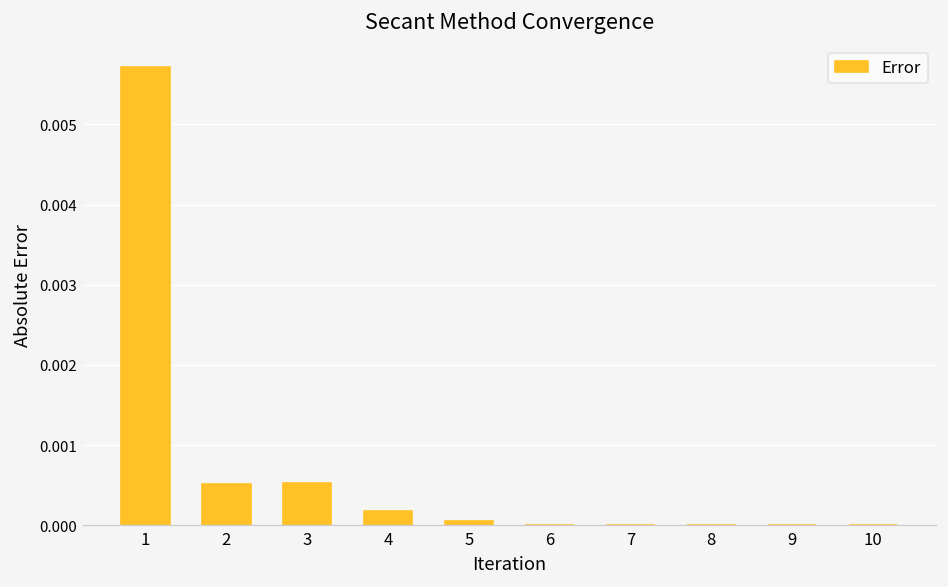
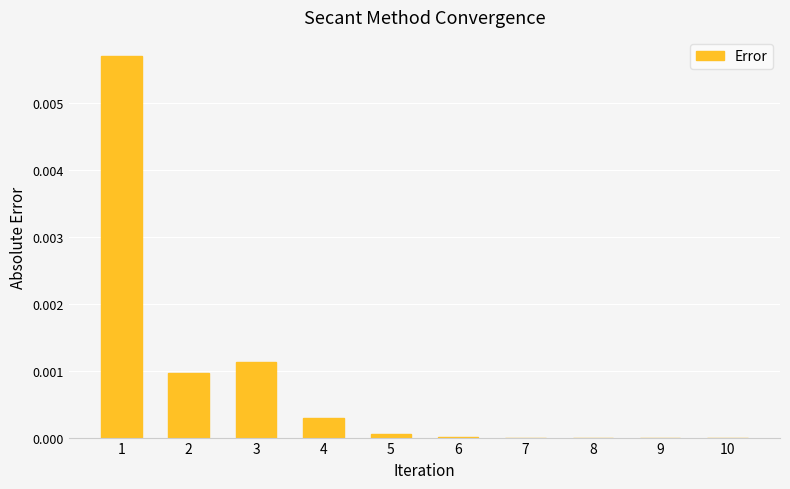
2: 0.0005 -> 0.0010
3: 0.0005 -> 0.0011
4: 0.0002 -> 0.0003
